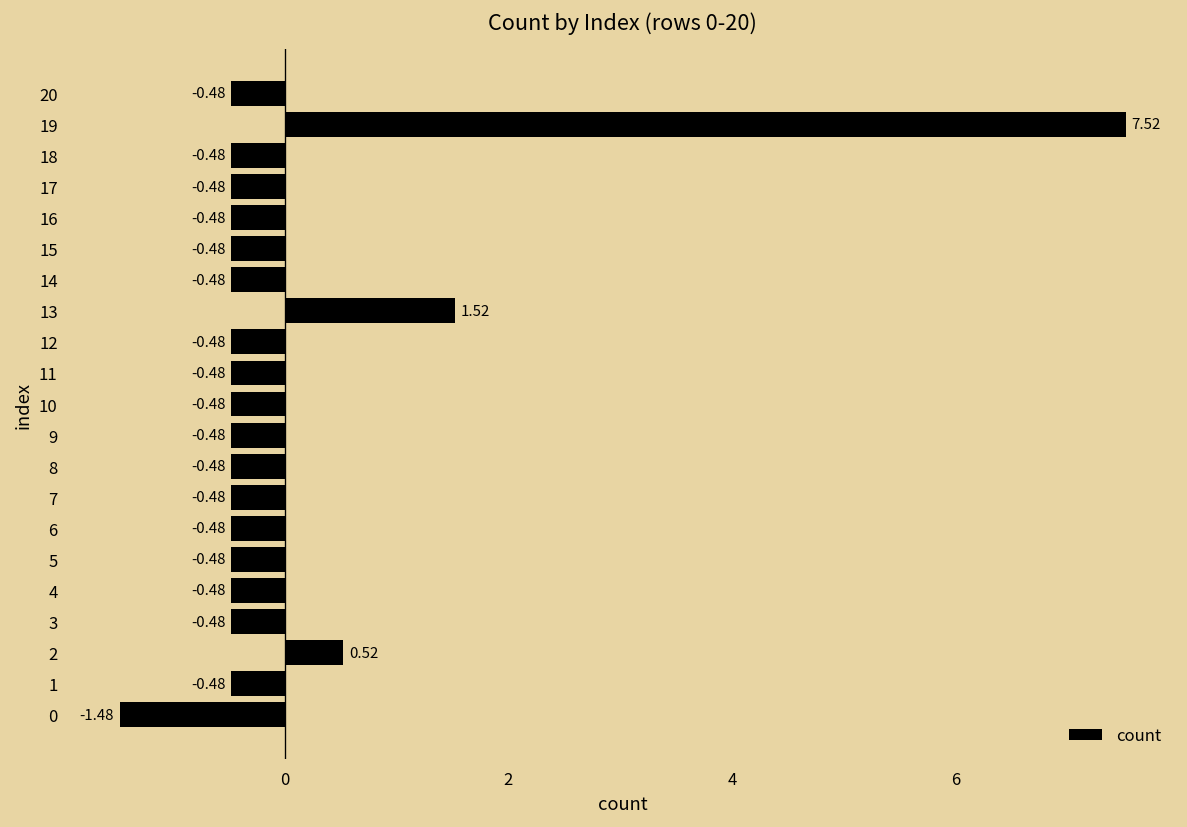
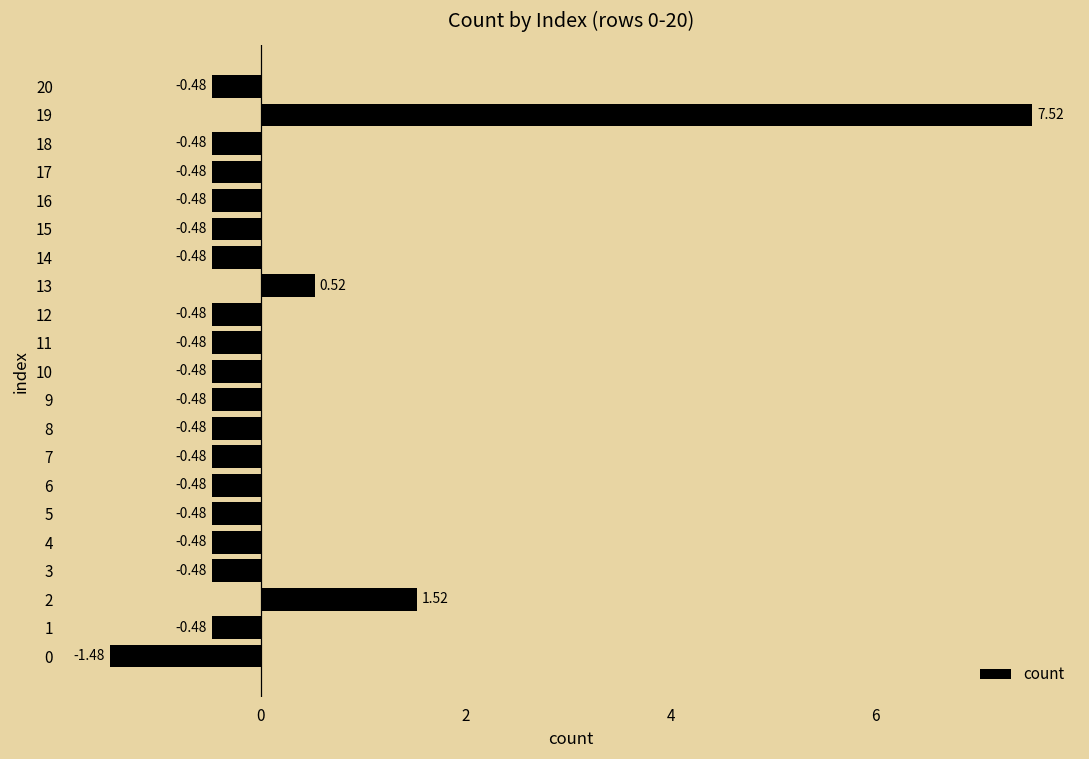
13: 1.52 -> 0.52
2: 0.52 -> 1.52
